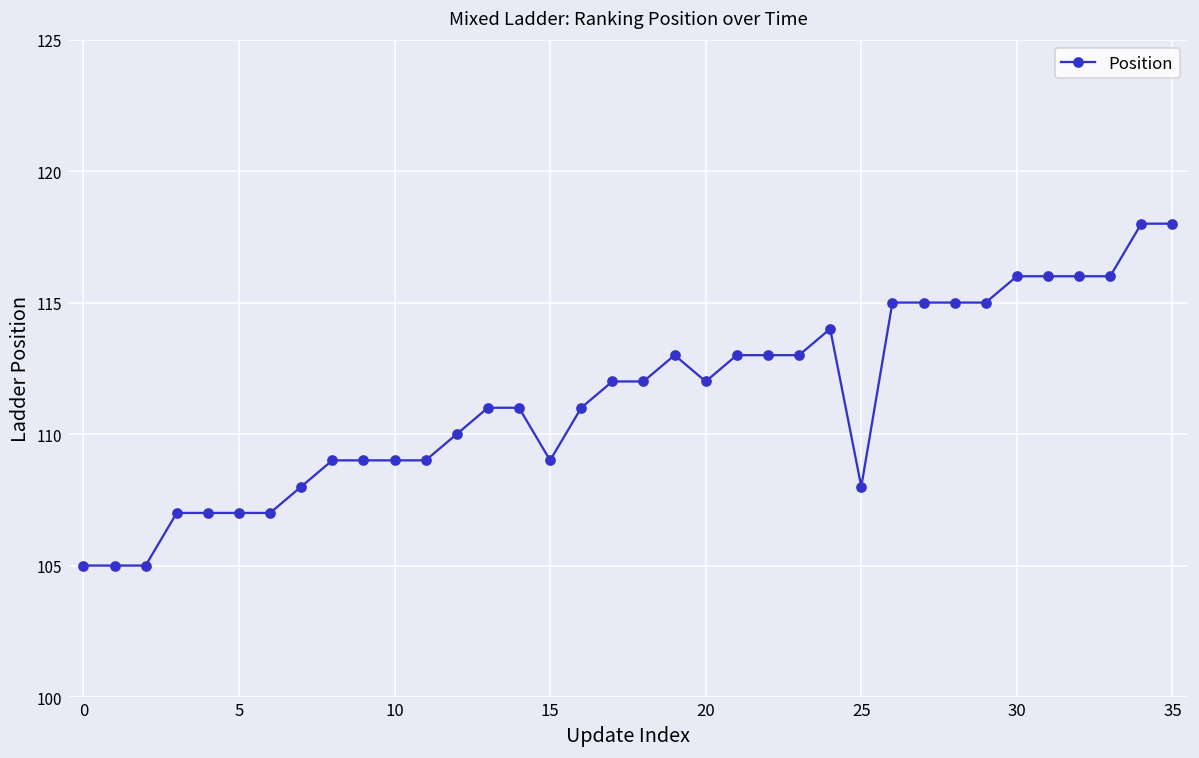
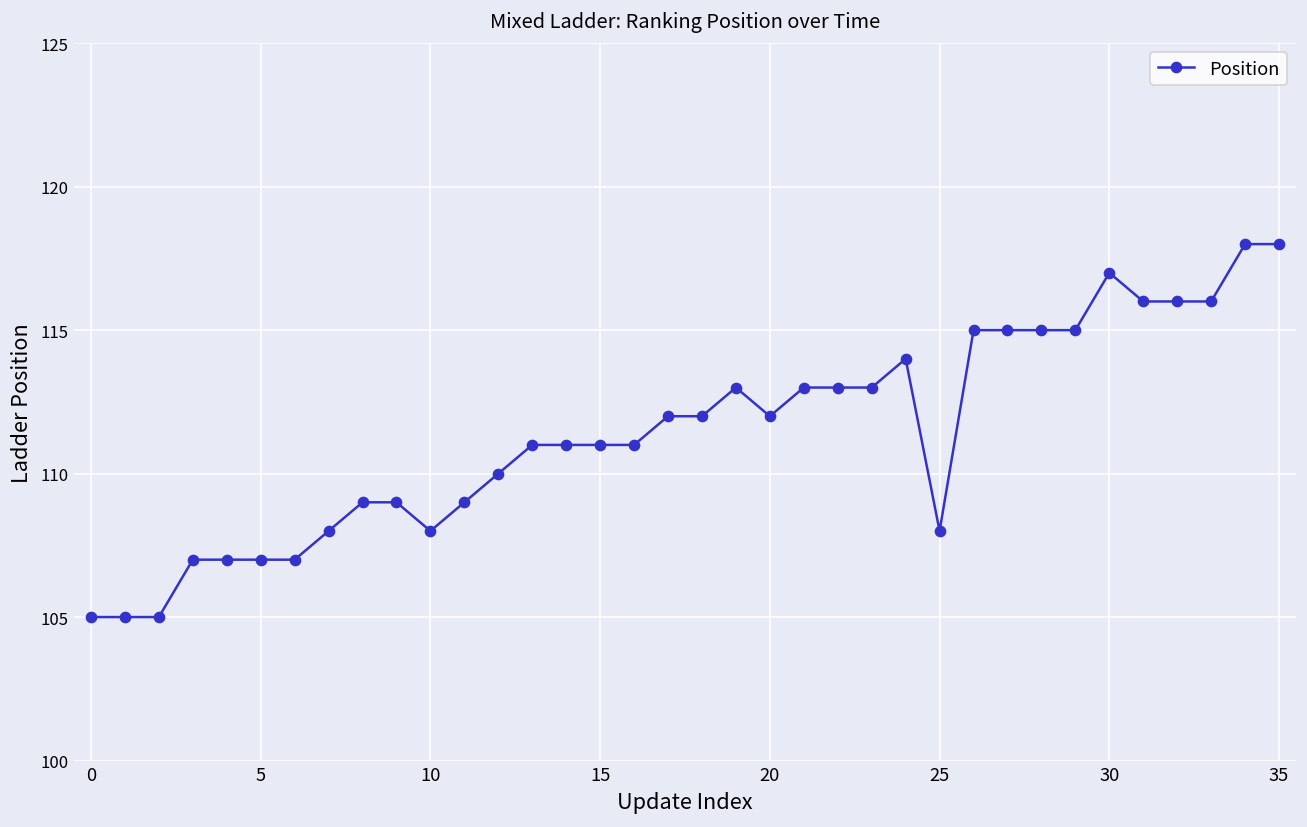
10: 109 -> 108
15: 109 -> 111
30: 116 -> 117
